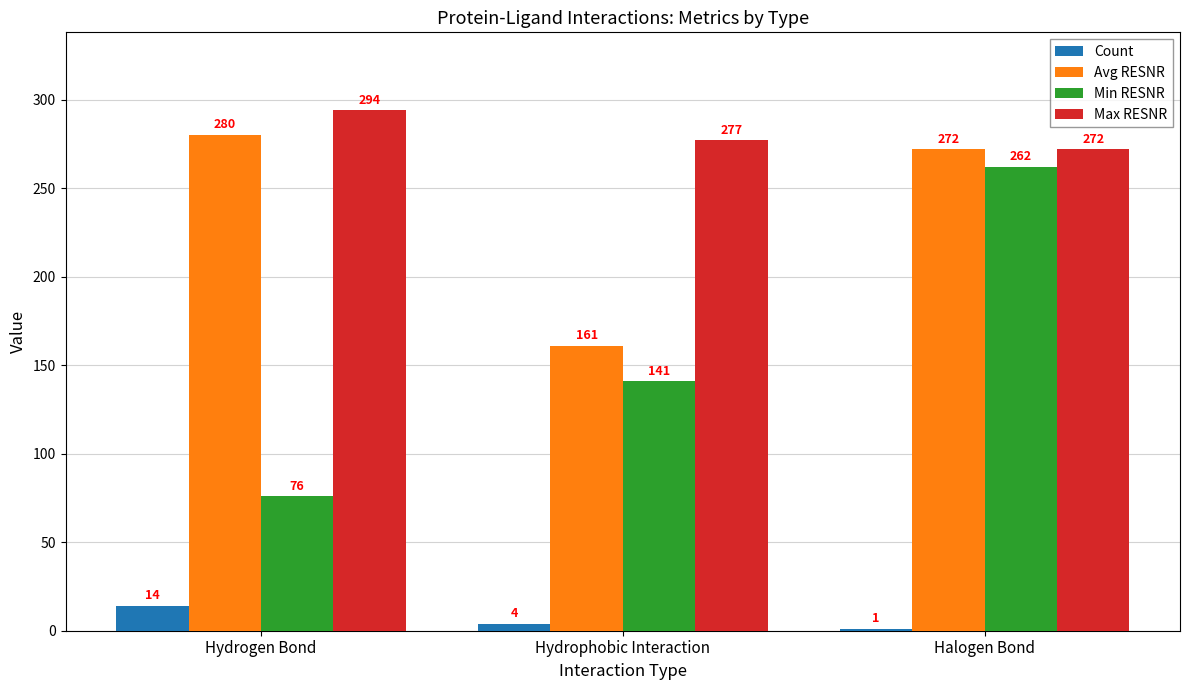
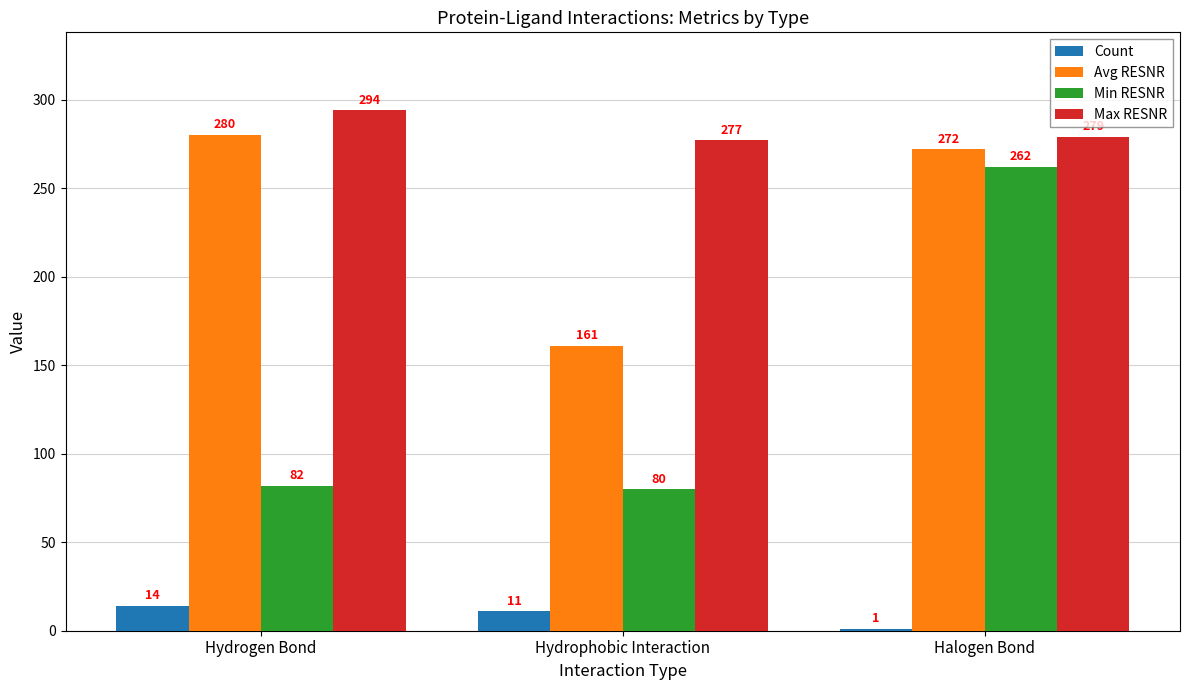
Min RESNR, Hydrogen Bond: 76 -> 82
Count, Hydrophobic Interaction: 4 -> 11
Min RESNR, Hydrophobic Interaction: 141 -> 80
Max RESNR, Halogen Bond: 272 -> 279
